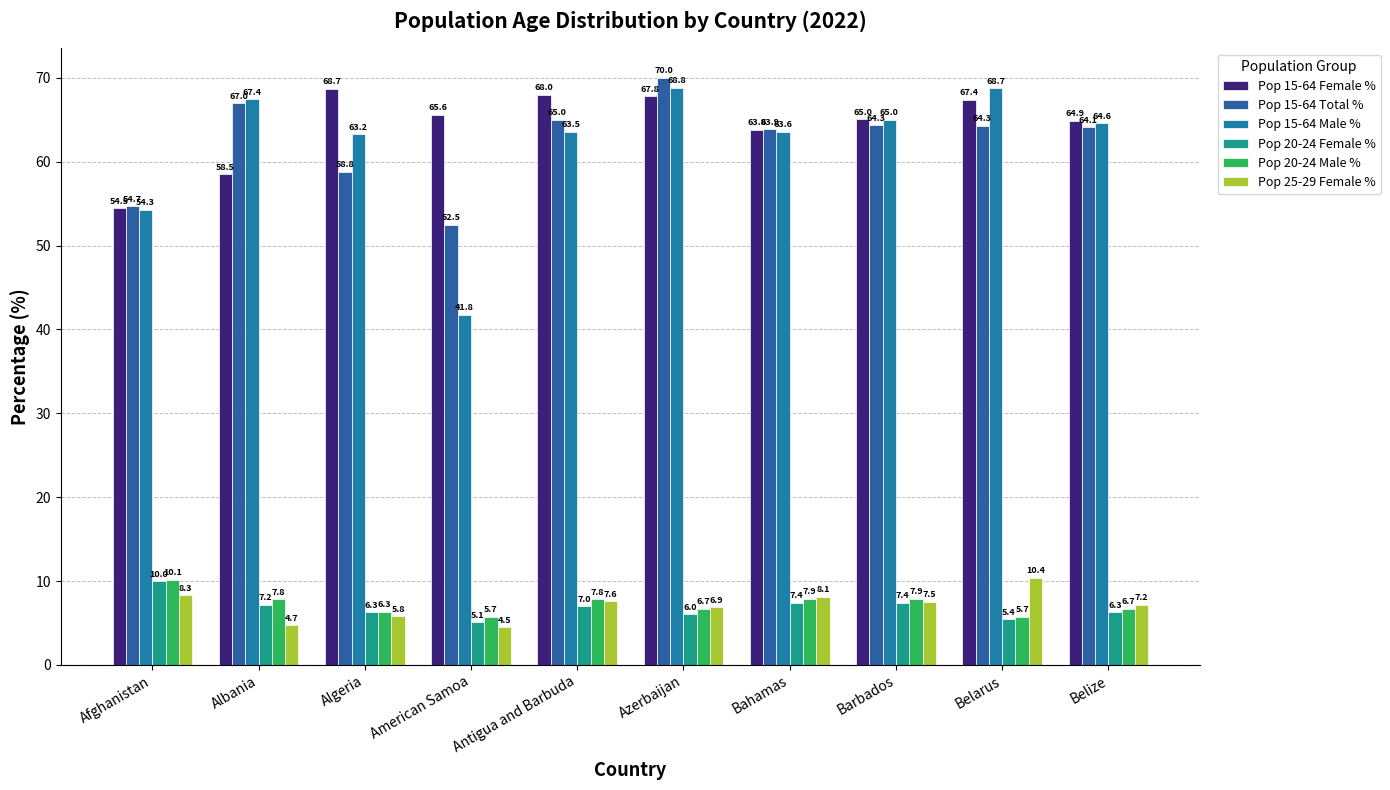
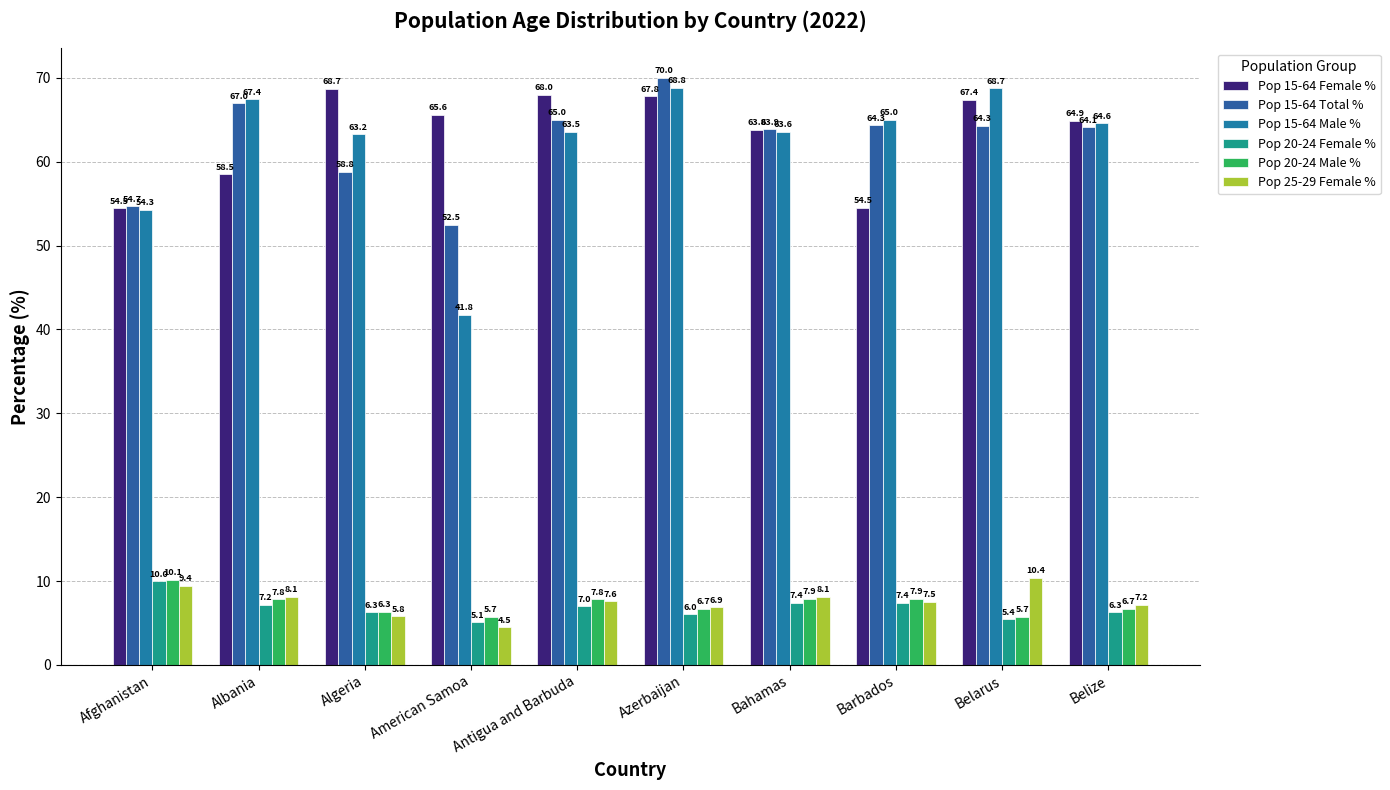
Pop 25-29 Female %, Afghanistan: 8.3 -> 9.4
Pop 25-29 Female %, Albania: 4.7 -> 8.1
Pop 15-64 Female %, Barbados: 65.0 -> 54.5
